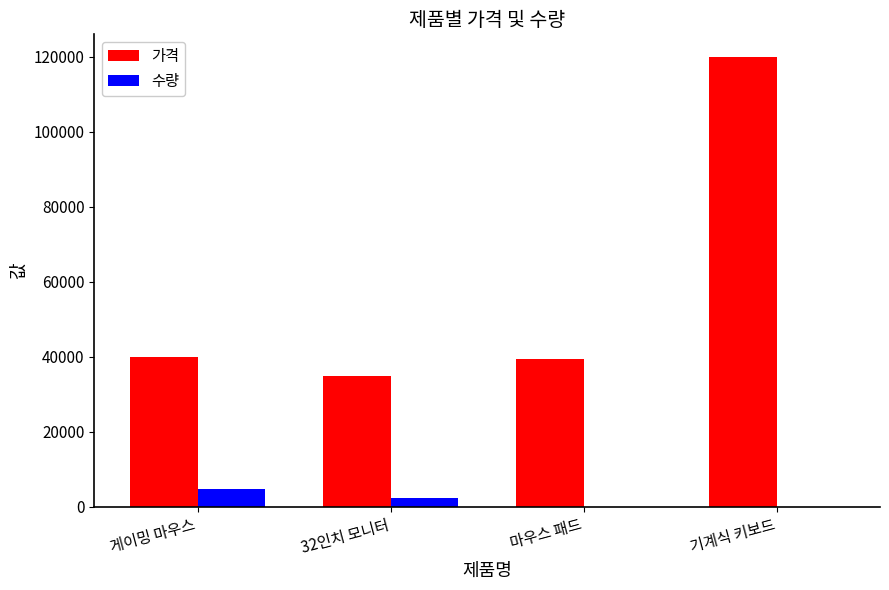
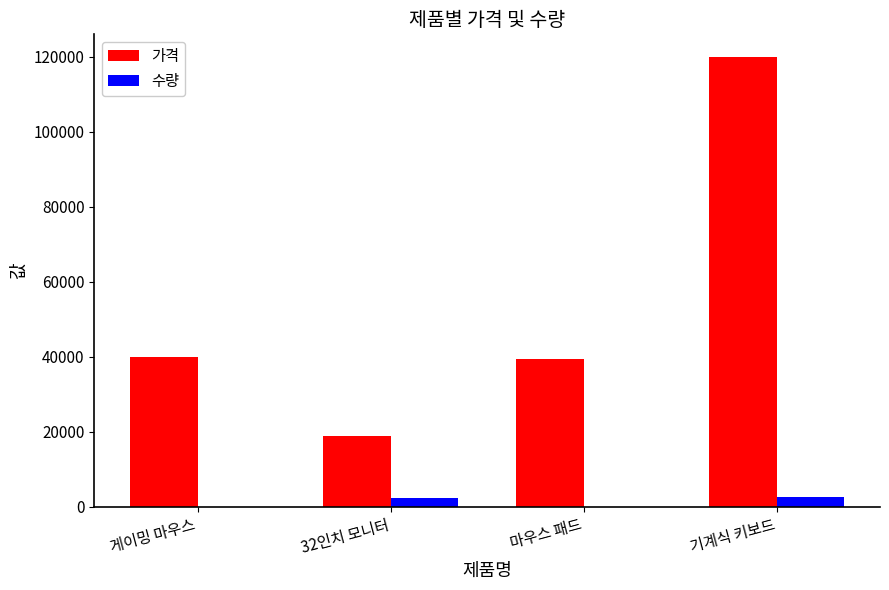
수량, 게이밍 마우스: 5000 -> 0
가격, 32인치 모니터: 35000 -> 19000
수량, 기계식 키보드: 0 -> 3000
